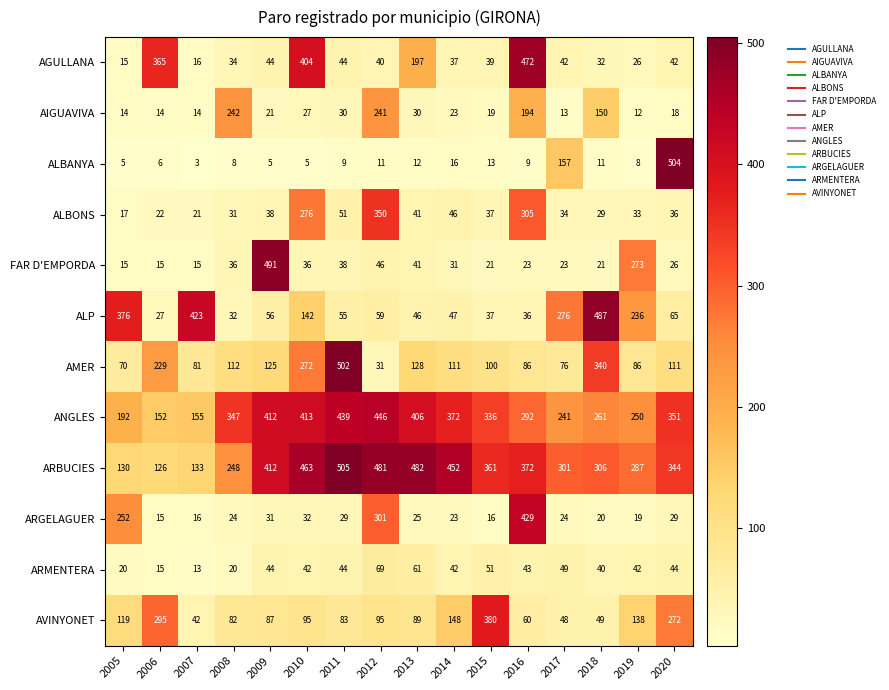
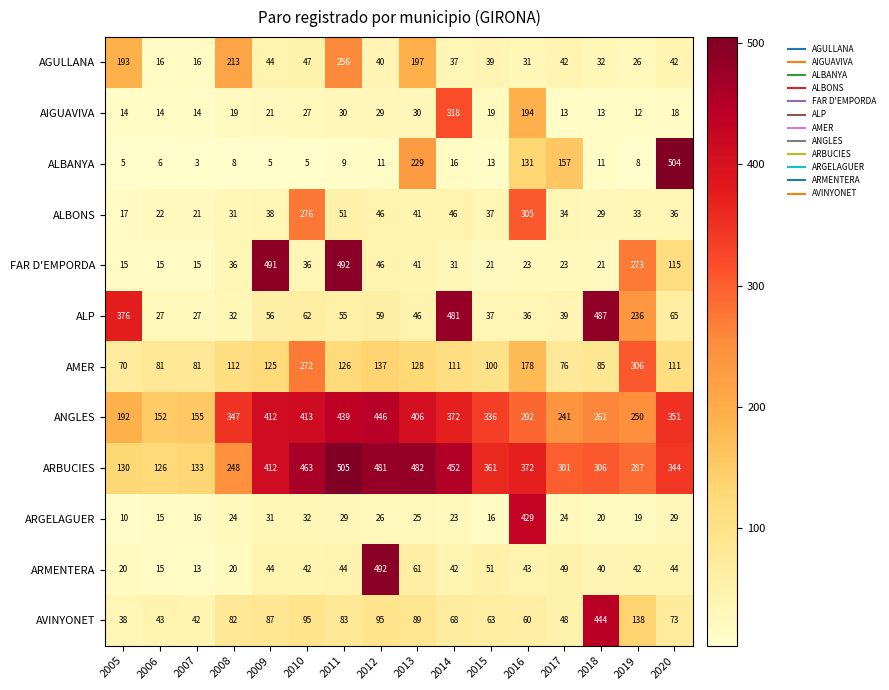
AGULLANA, 2005: 15 -> 193
AGULLANA, 2006: 365 -> 16
AGULLANA, 2008: 34 -> 213
AGULLANA, 2010: 404 -> 47
AGULLANA, 2011: 44 -> 256
AGULLANA, 2016: 472 -> 31
AIGUAVIVA, 2008: 242 -> 19
AIGUAVIVA, 2012: 241 -> 29
AIGUAVIVA, 2014: 23 -> 318
AIGUAVIVA, 2018: 150 -> 13
ALBANYA, 2013: 12 -> 229
ALBANYA, 2016: 9 -> 131
ALBONS, 2012: 350 -> 46
FAR D'EMPORDA, 2011: 38 -> 492
FAR D'EMPORDA, 2020: 26 -> 115
ALP, 2007: 423 -> 27
ALP, 2010: 142 -> 62
ALP, 2014: 47 -> 481
ALP, 2017: 276 -> 39
AMER, 2006: 229 -> 81
AMER, 2011: 502 -> 126
AMER, 2012: 31 -> 137
AMER, 2016: 86 -> 178
AMER, 2018: 340 -> 85
AMER, 2019: 86 -> 306
ARGELAGUER, 2005: 252 -> 10
ARGELAGUER, 2012: 301 -> 26
ARMENTERA, 2012: 69 -> 492
AVINYONET, 2005: 119 -> 38
AVINYONET, 2006: 295 -> 43
AVINYONET, 2014: 148 -> 68
AVINYONET, 2015: 380 -> 63
AVINYONET, 2018: 49 -> 444
AVINYONET, 2020: 272 -> 73
